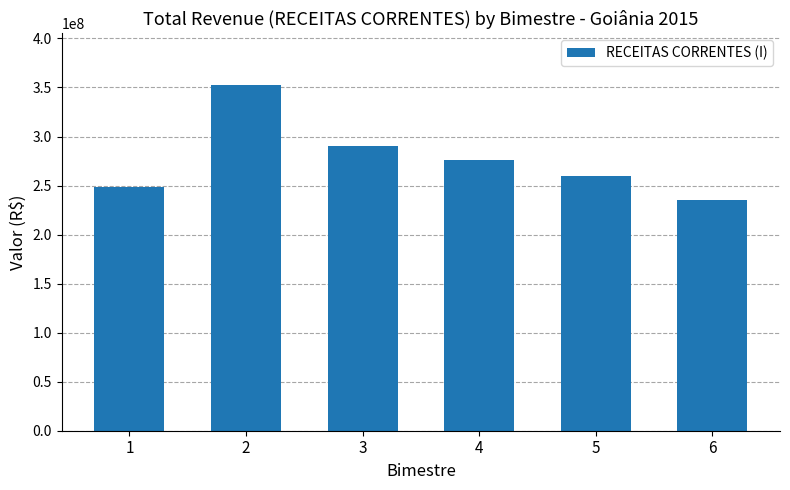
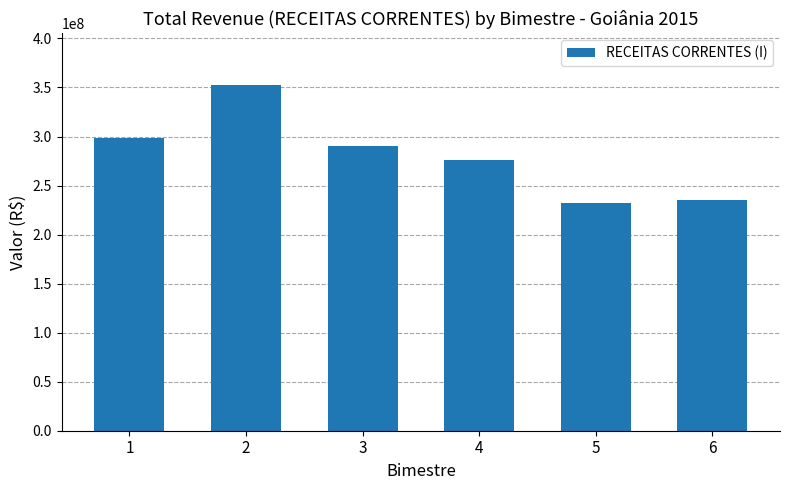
1: 250000000 -> 300000000
5: 260000000 -> 230000000
